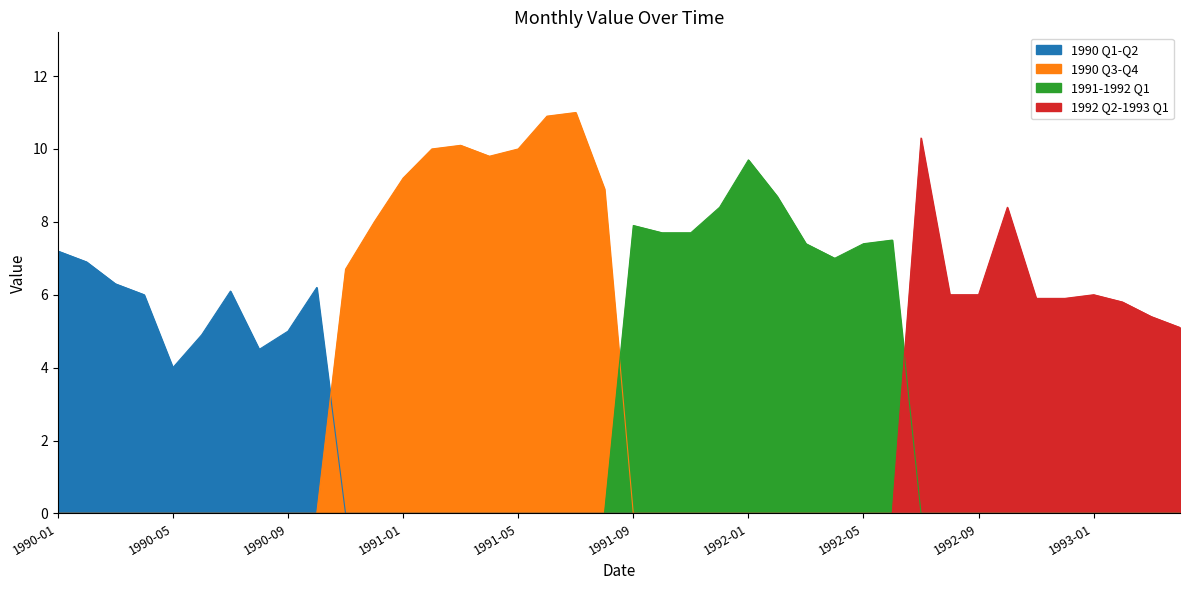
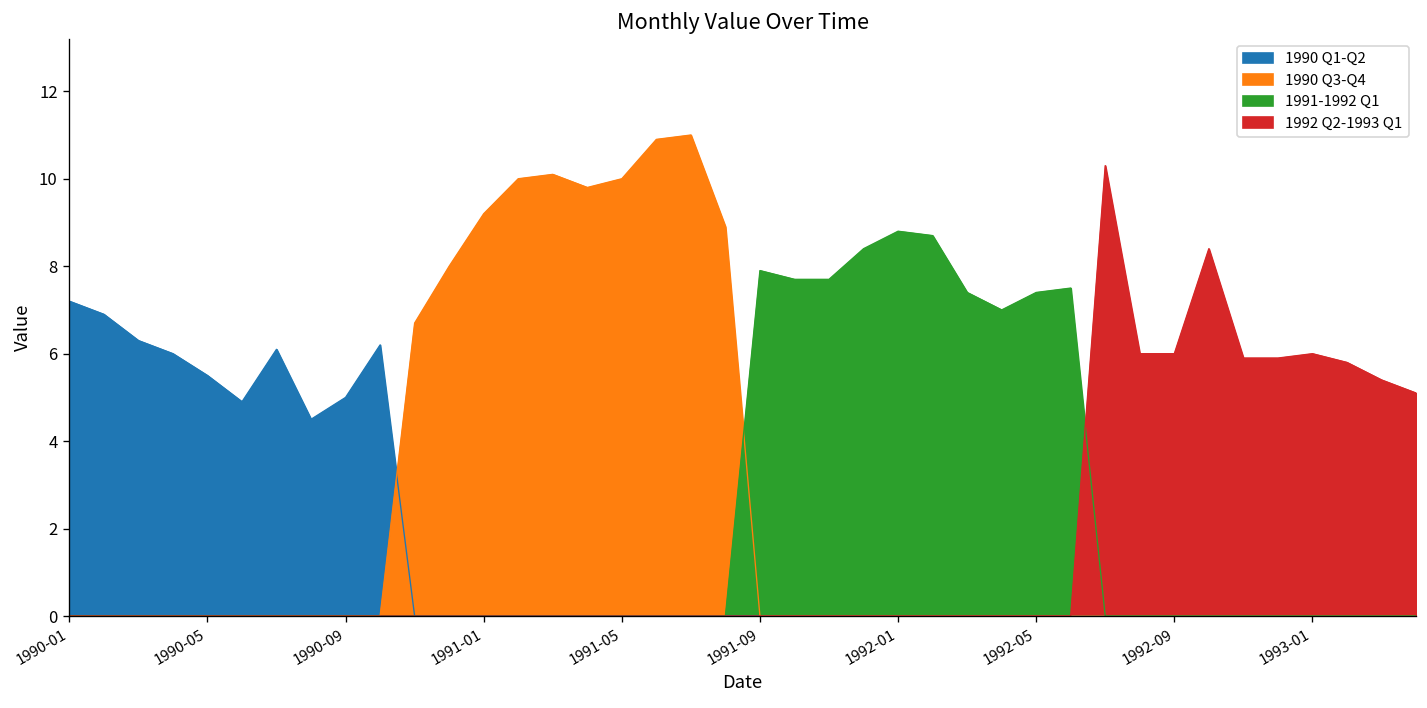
1990 Q1-Q2, 1990-05: 4.0 -> 5.5
1991-1992 Q1, 1992-01: 9.7 -> 8.8
